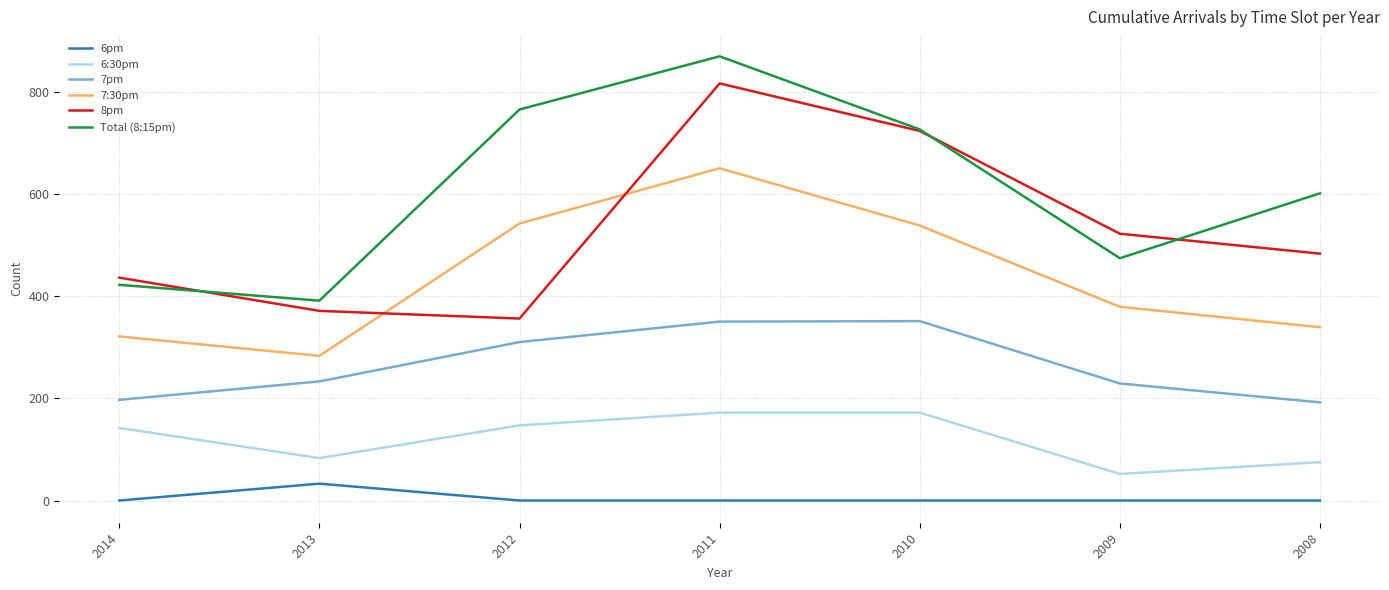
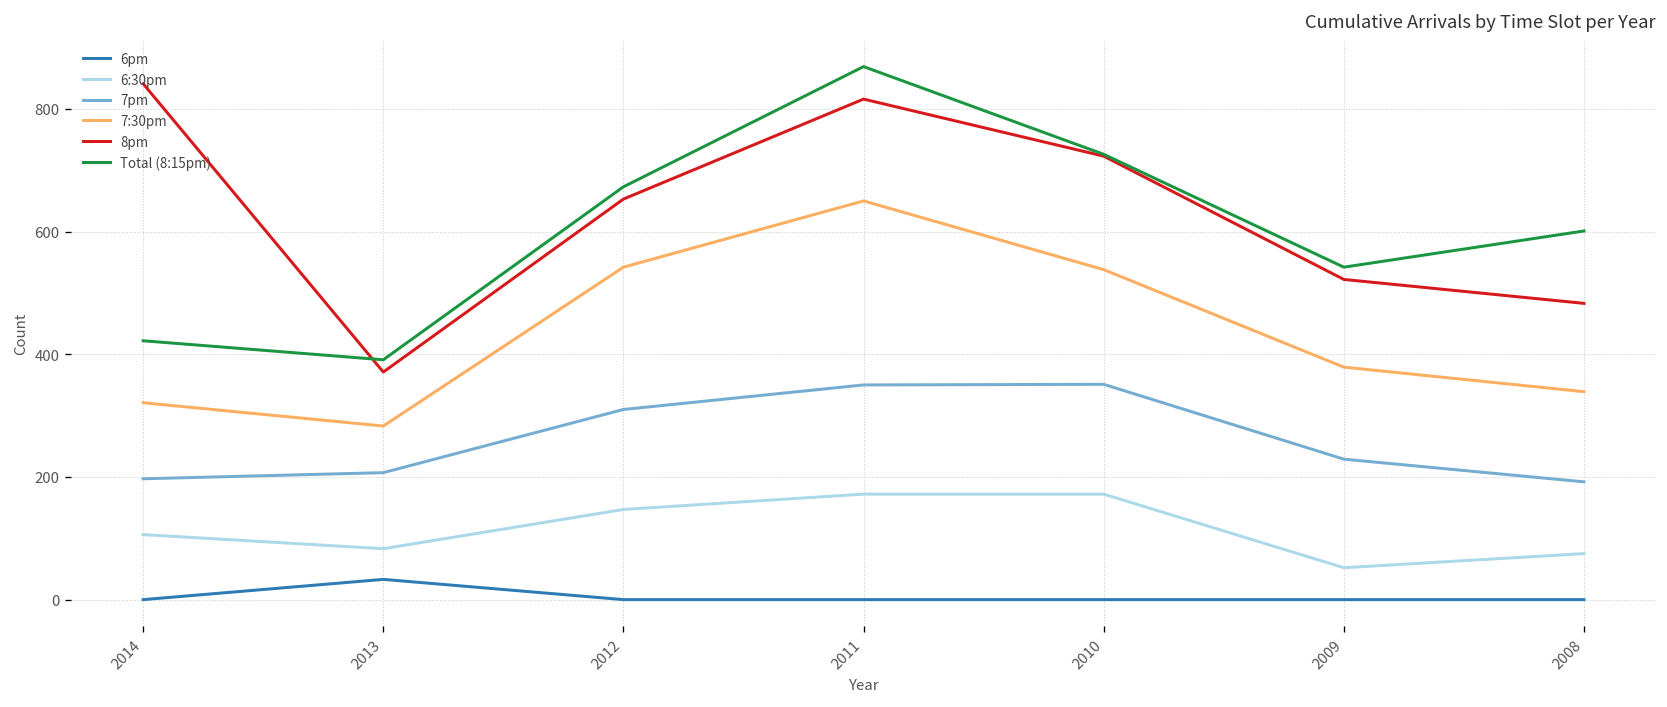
6:30pm, 2014: 140 -> 110
8pm, 2014: 440 -> 840
7pm, 2013: 230 -> 210
8pm, 2012: 360 -> 650
Total (8:15pm), 2012: 770 -> 670
Total (8:15pm), 2009: 470 -> 540
